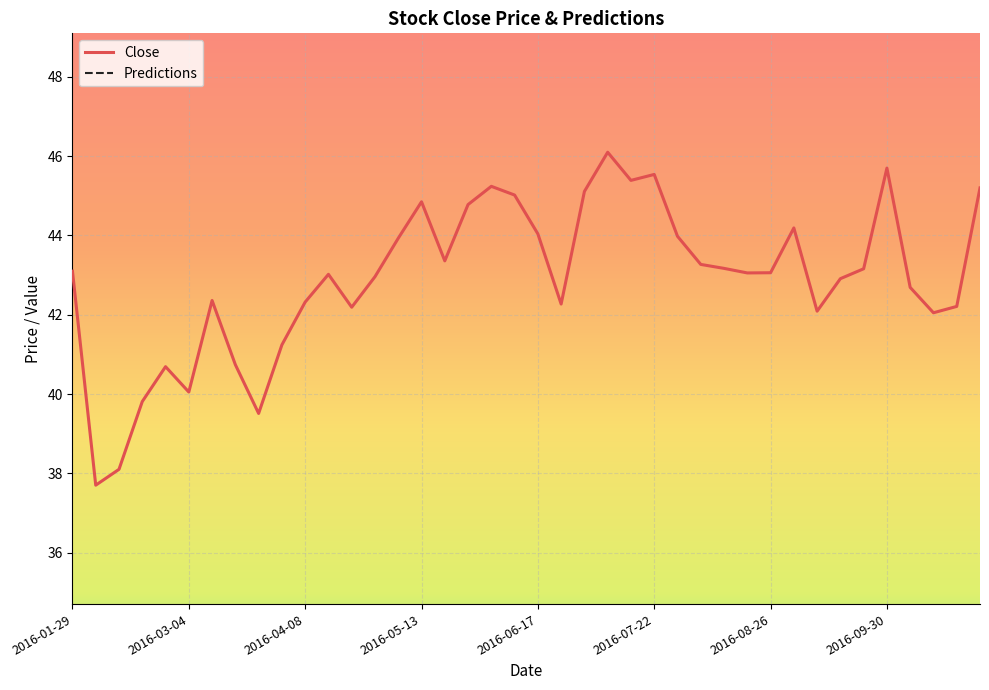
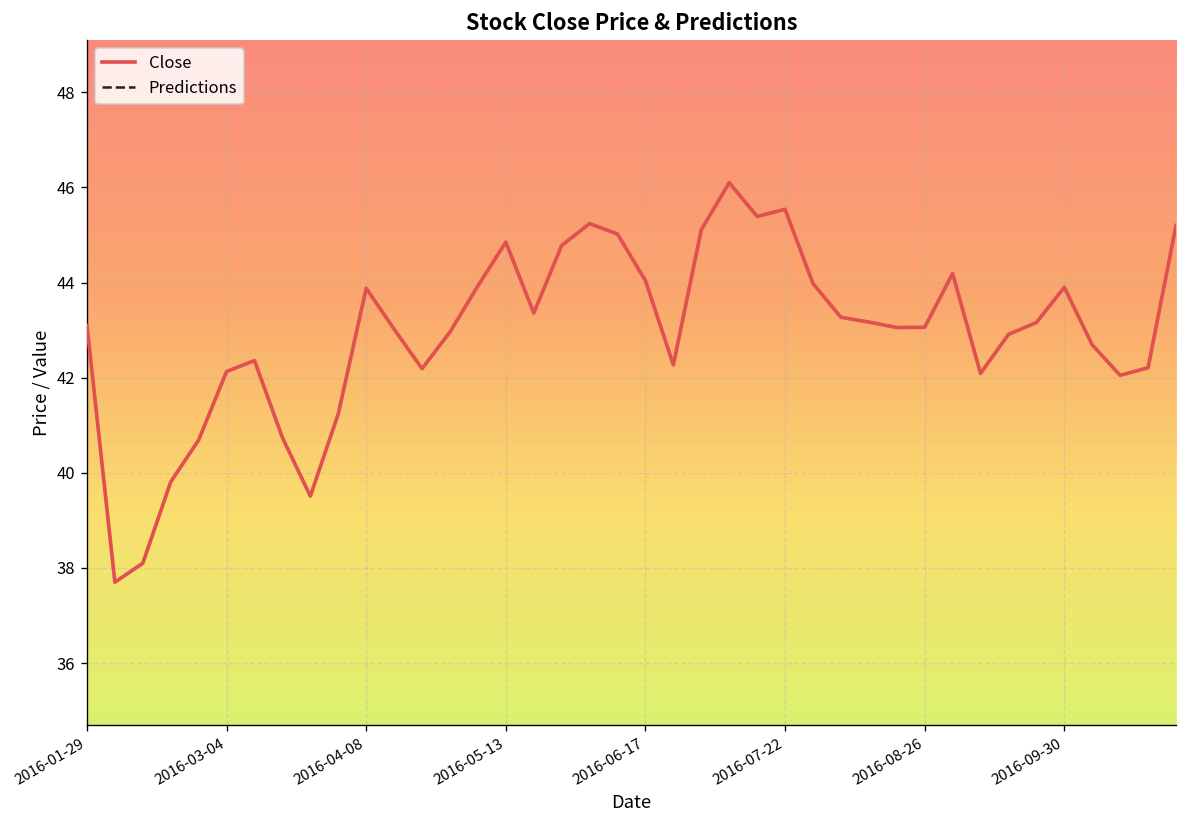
Close, 2016-03-04: 40.1 -> 42.1
Close, 2016-04-08: 42.3 -> 43.9
Close, 2016-09-30: 45.7 -> 43.9
